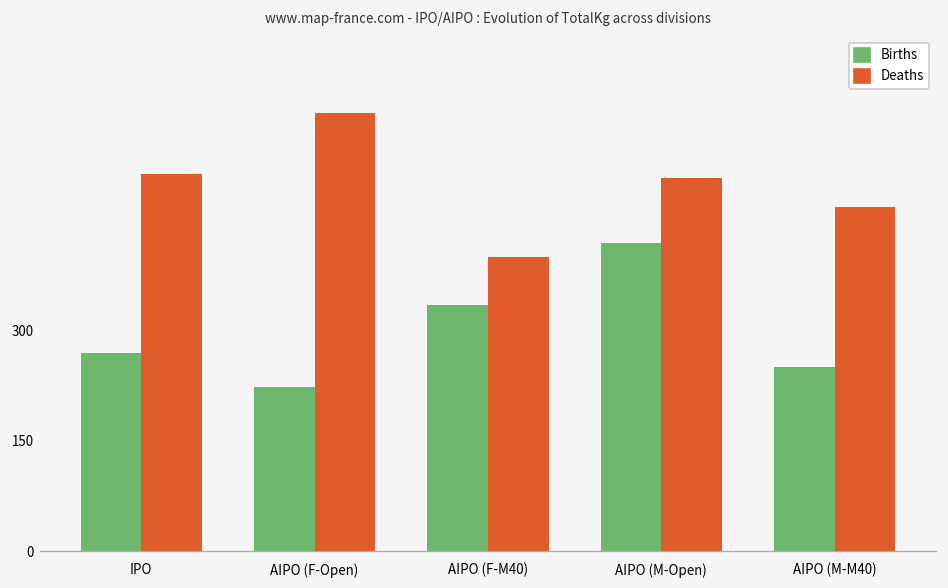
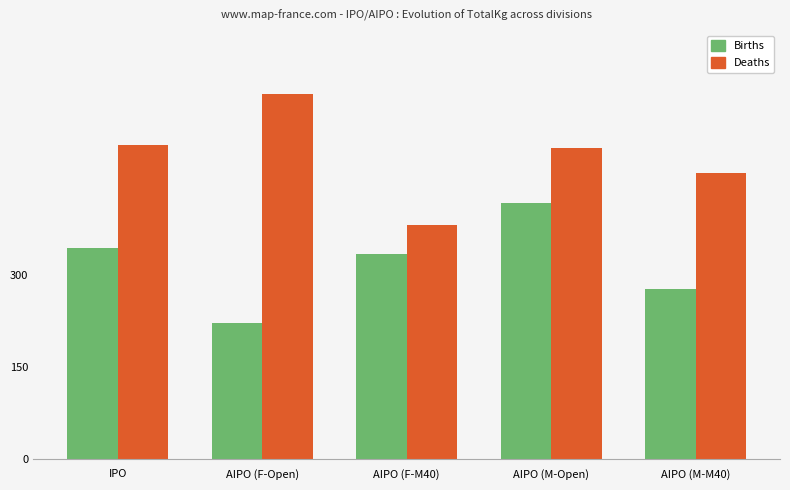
Births, IPO: 270 -> 340
Deaths, AIPO (F-M40): 400 -> 380
Births, AIPO (M-M40): 250 -> 280
